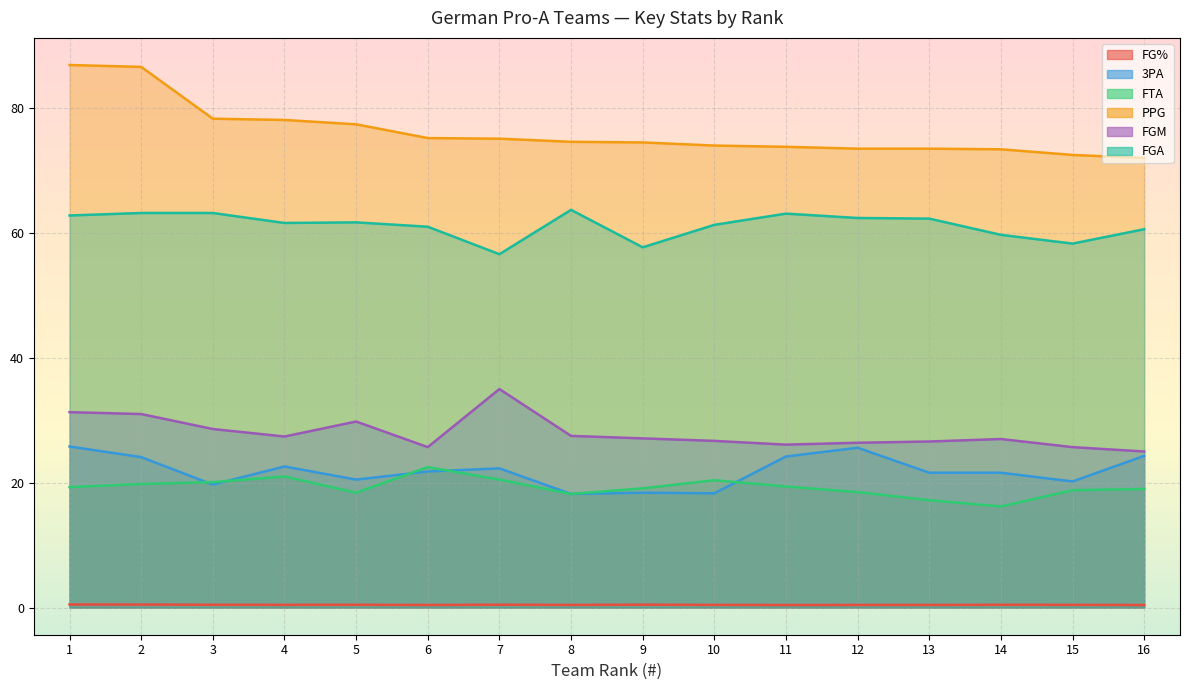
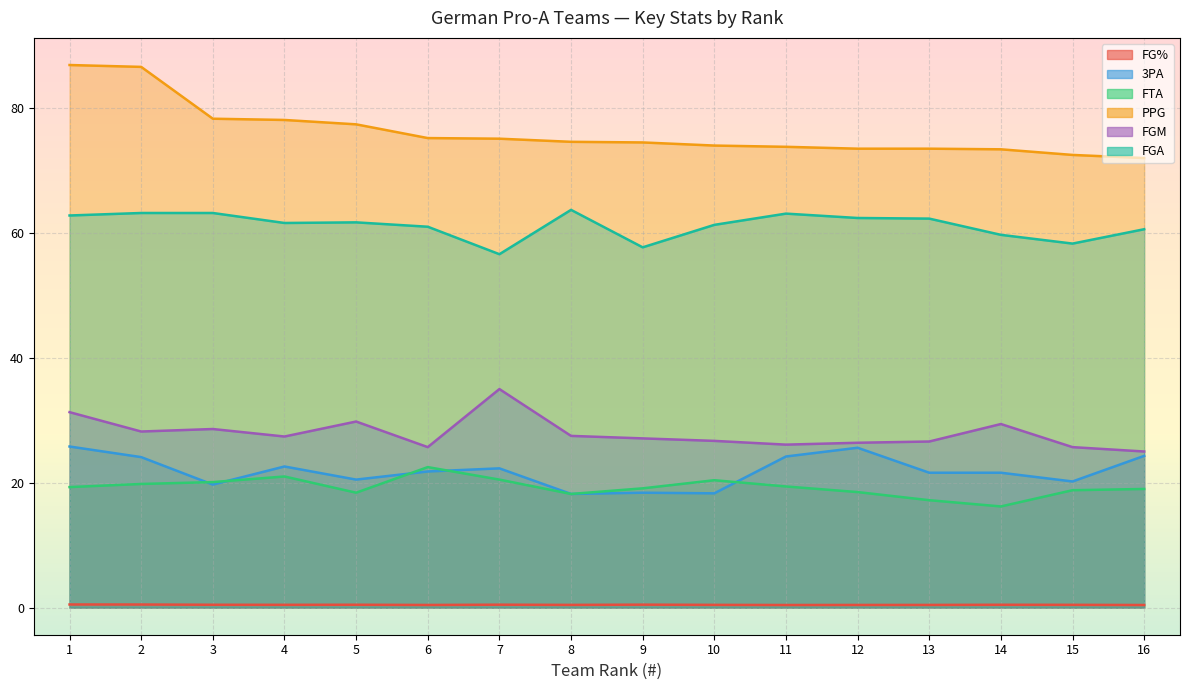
FGM, 2: 31 -> 28
FGM, 14: 27 -> 29
